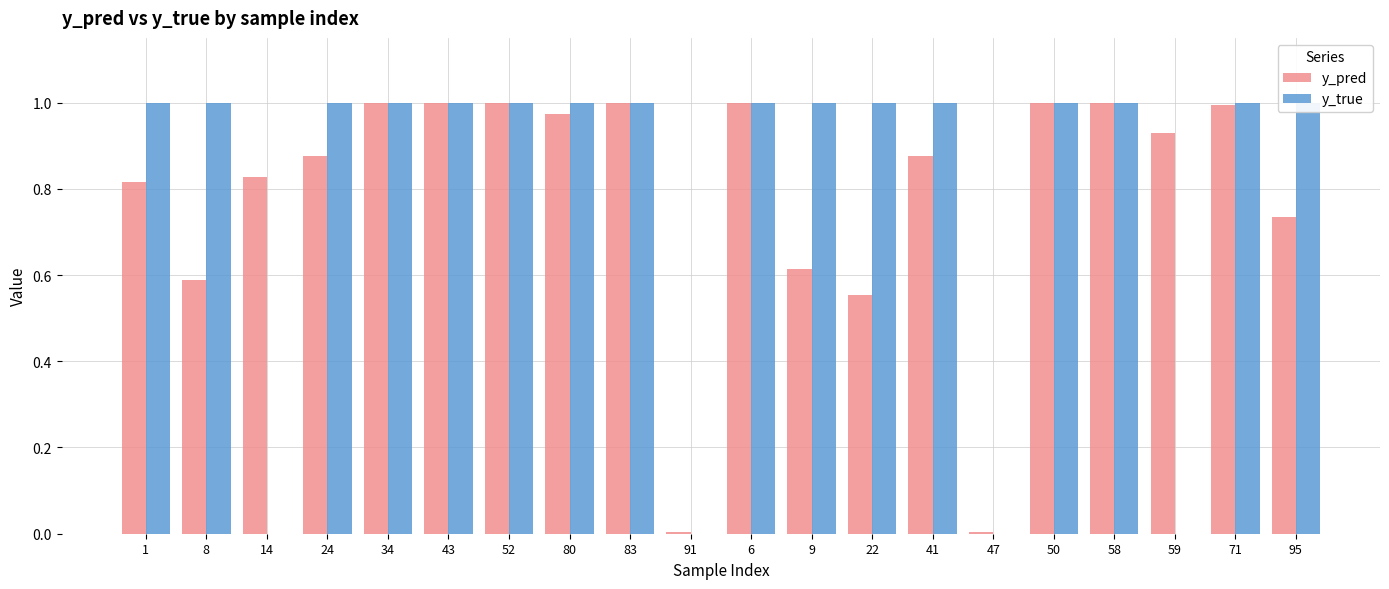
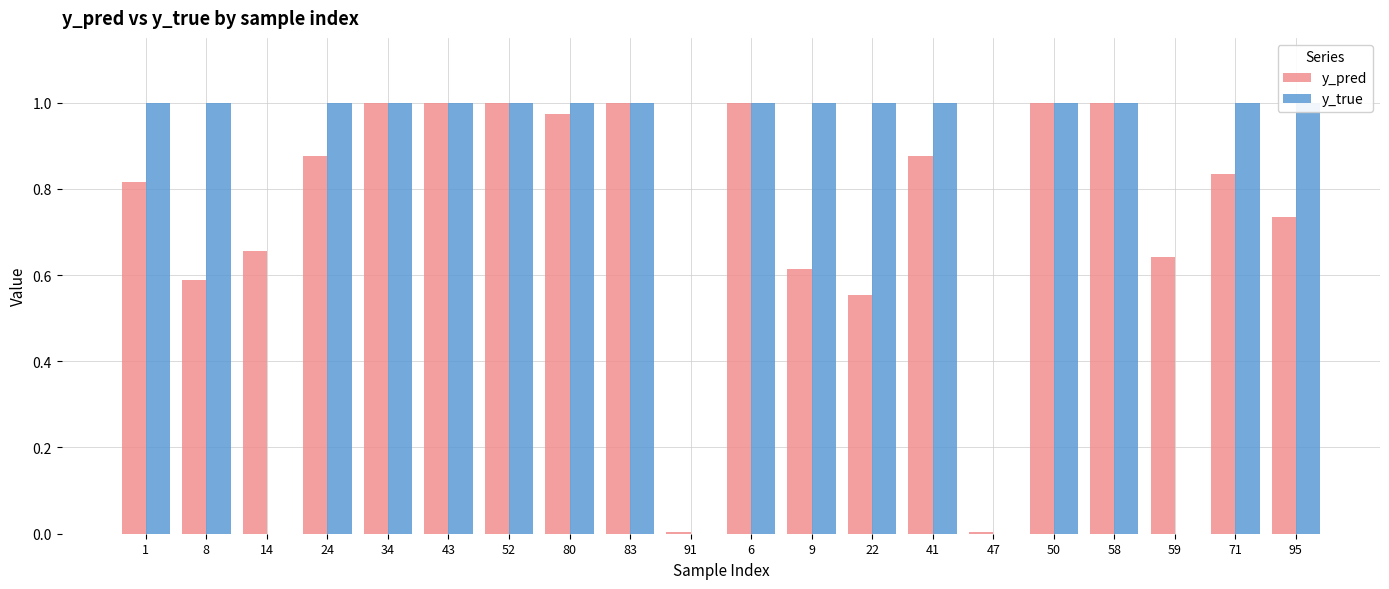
y_pred, 14: 0.83 -> 0.65
y_pred, 59: 0.93 -> 0.64
y_pred, 71: 0.99 -> 0.83
